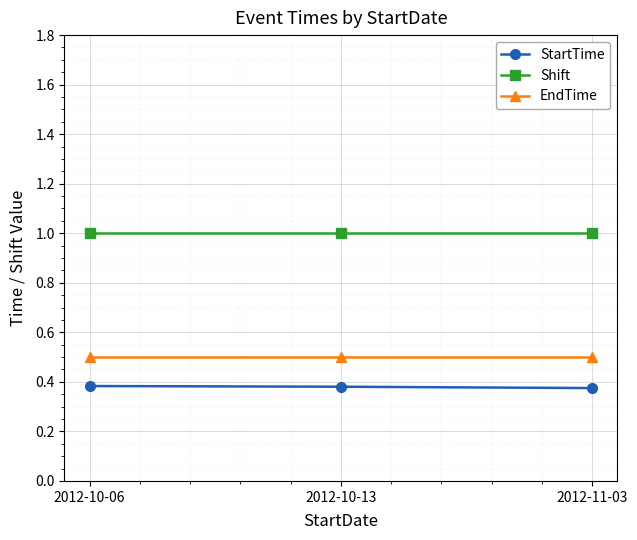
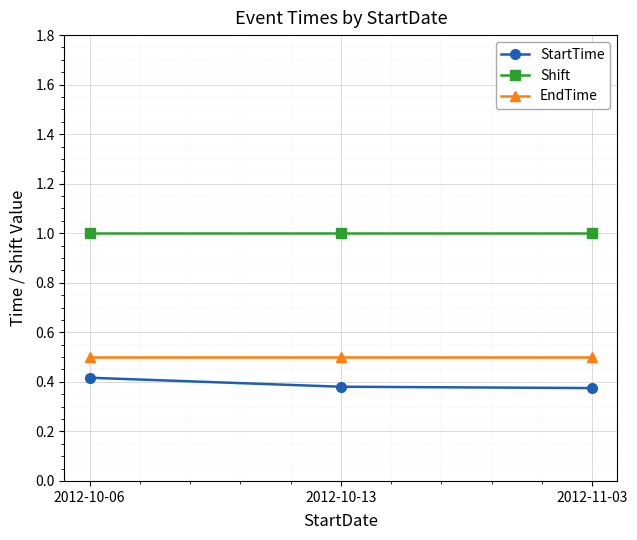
StartTime, 2012-10-06: 0.38 -> 0.42
